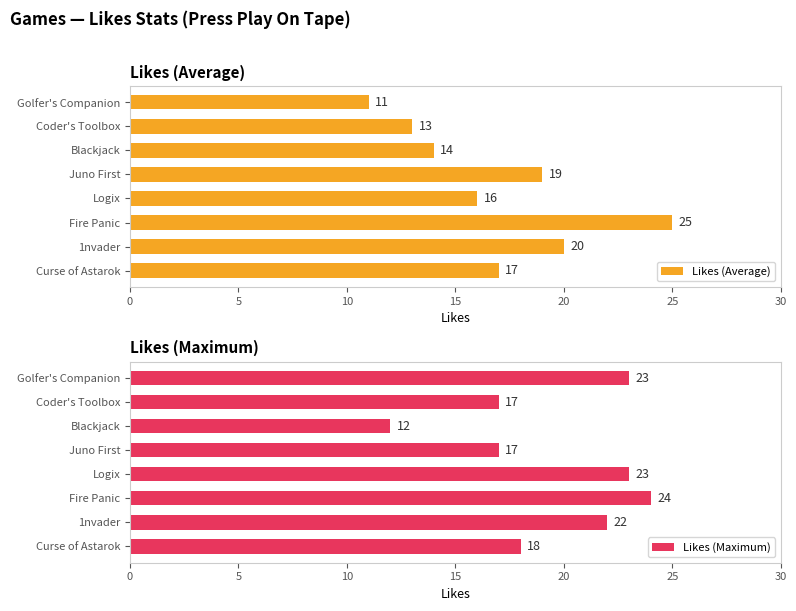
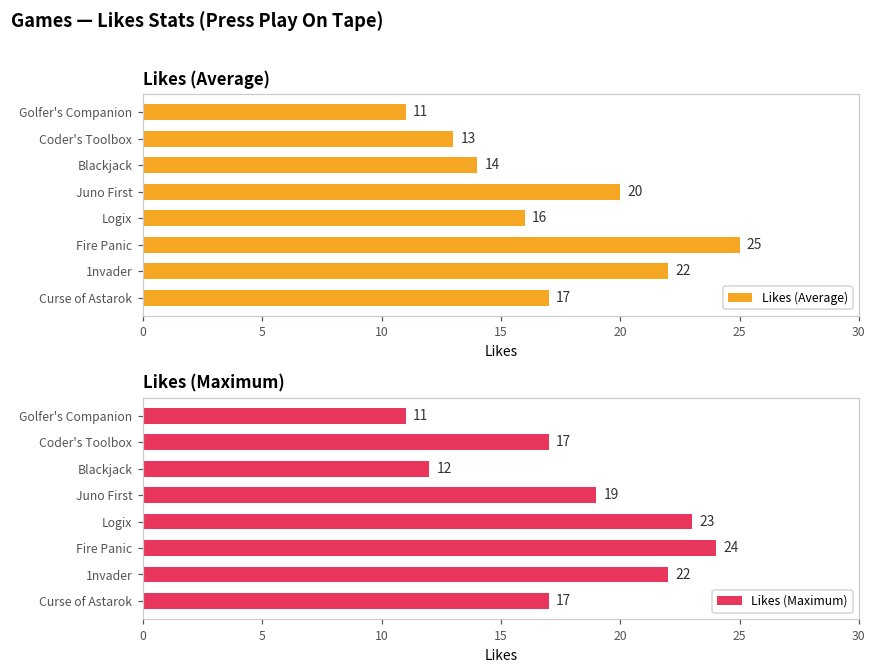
Likes (Average), Juno First: 19 -> 20
Likes (Average), 1nvader: 20 -> 22
Likes (Maximum), Golfer's Companion: 23 -> 11
Likes (Maximum), Juno First: 17 -> 19
Likes (Maximum), Curse of Astarok: 18 -> 17
